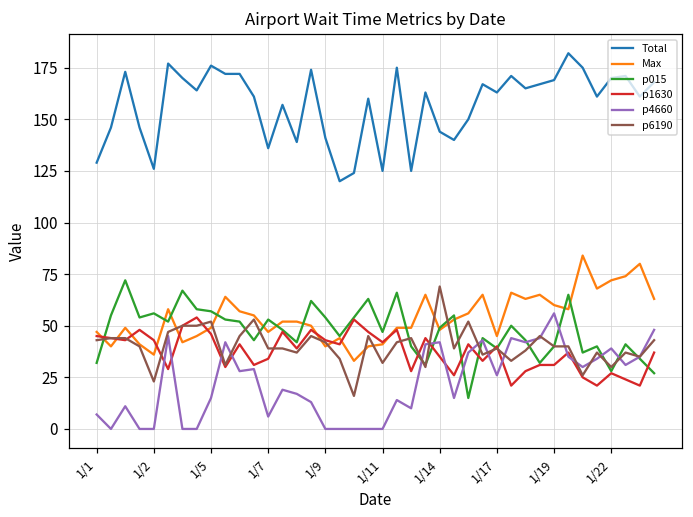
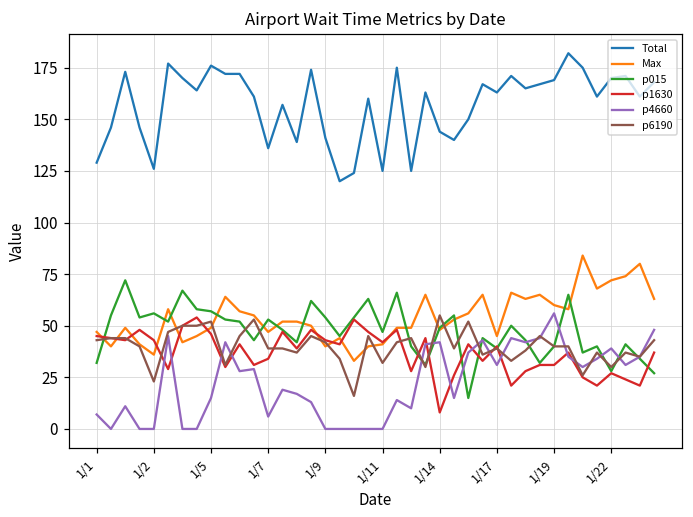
p1630, 1/14: 35 -> 8
p6190, 1/14: 69 -> 55
p4660, 1/17: 26 -> 31
